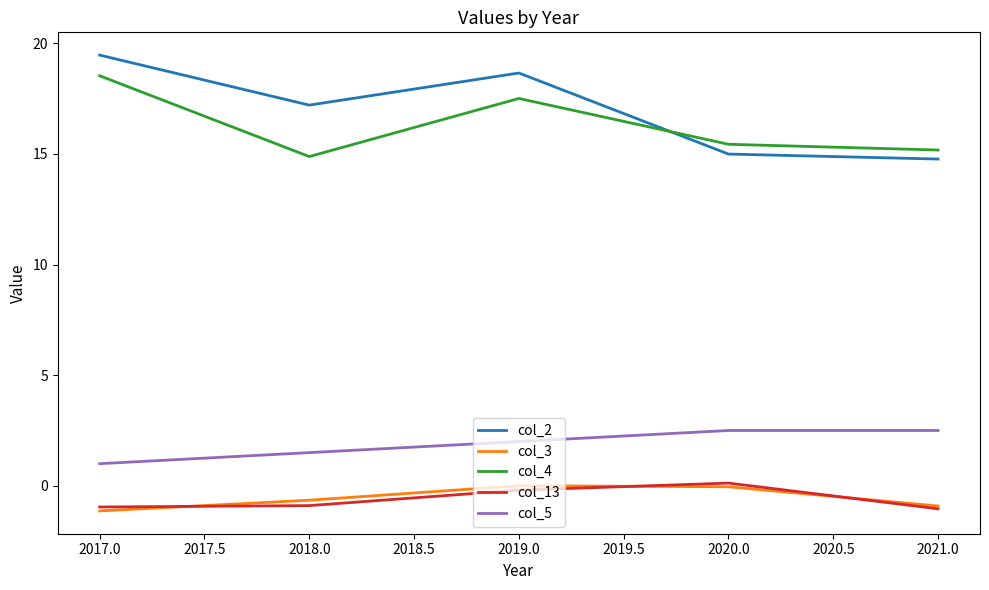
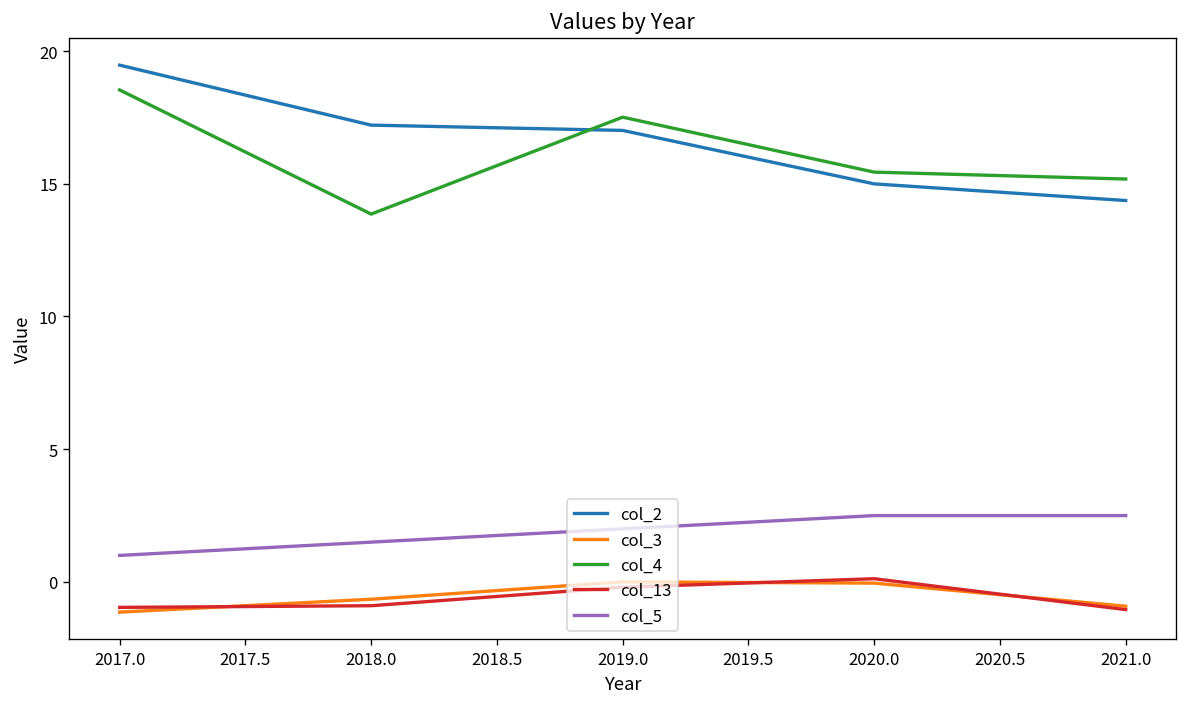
col_4, 2018.0: 14.9 -> 13.9
col_2, 2019.0: 18.7 -> 17.0
col_2, 2021.0: 14.8 -> 14.4
